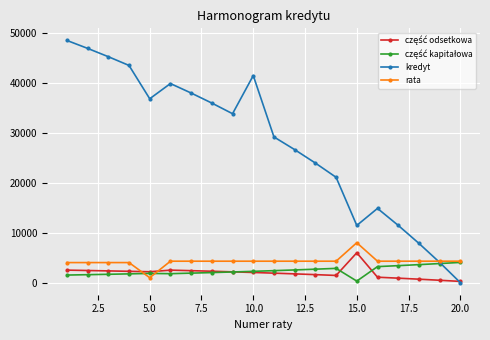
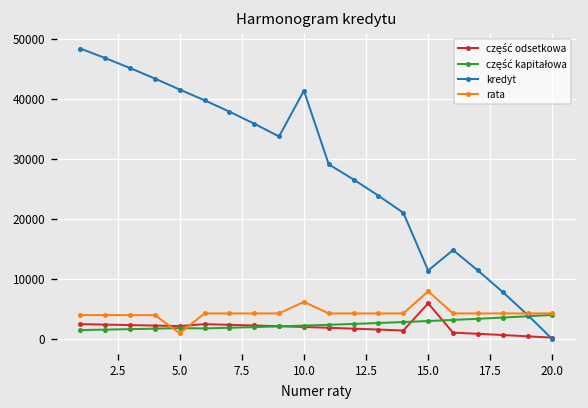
kredyt, 5.0: 37000 -> 42000
rata, 10.0: 4000 -> 6000
część kapitałowa, 15.0: 0 -> 3000
